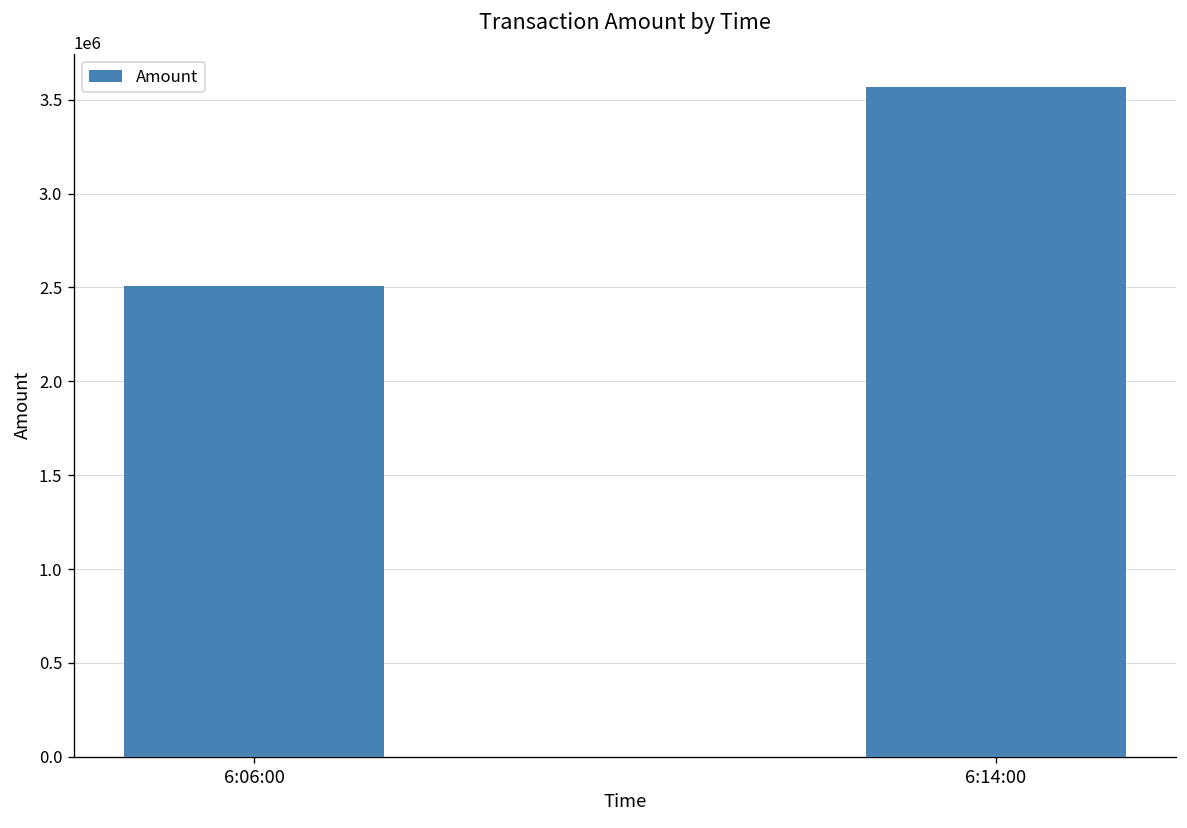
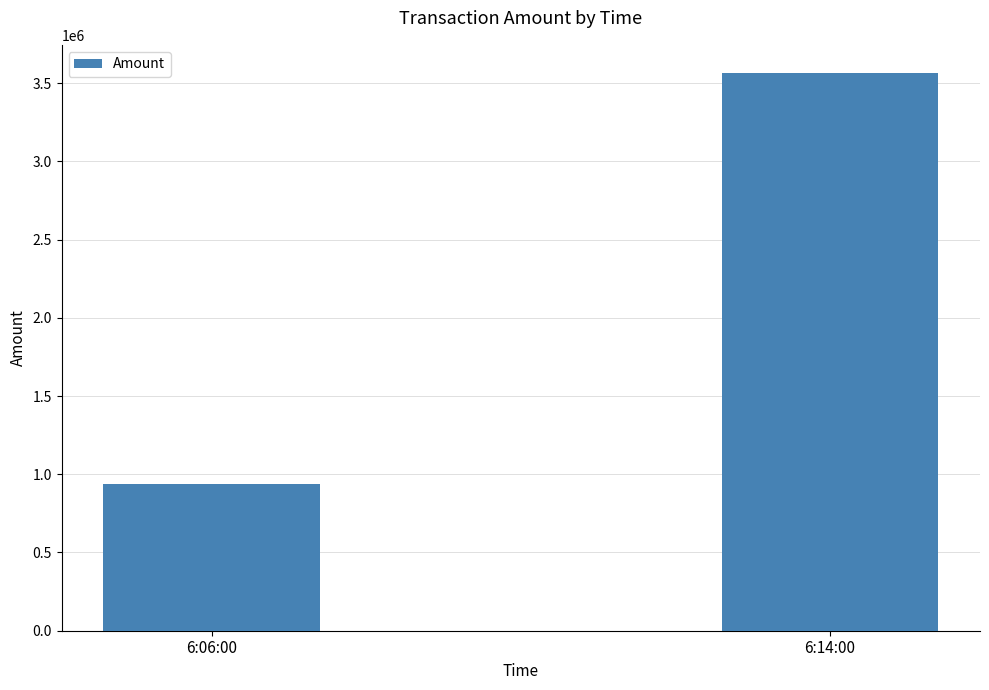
6:06:00: 2510000 -> 940000
